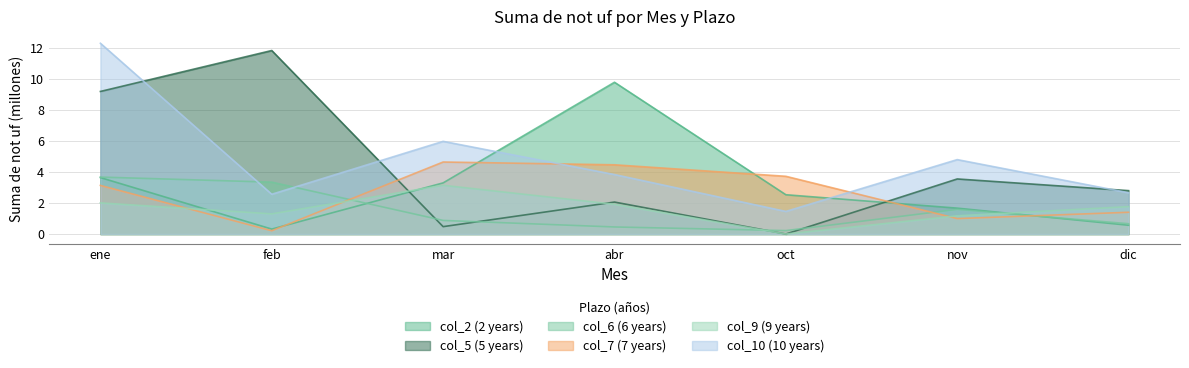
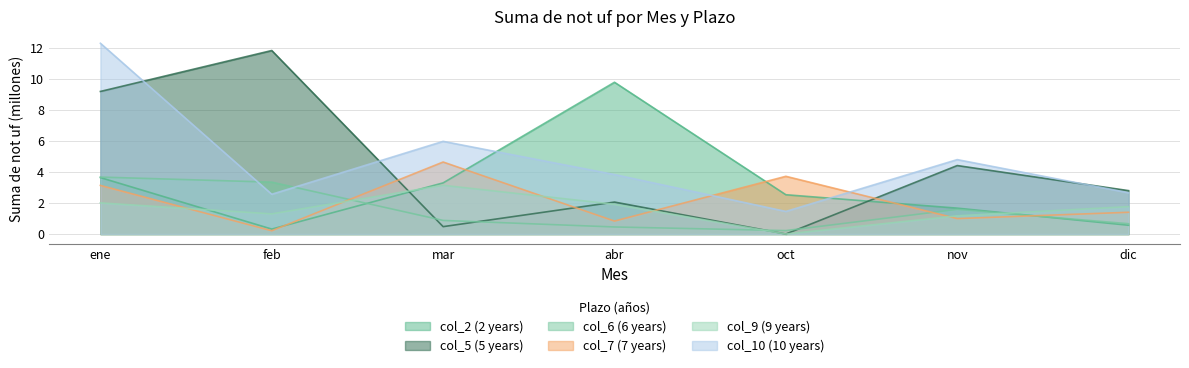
col_7 (7 years), abr: 4.5 -> 0.8
col_5 (5 years), nov: 3.5 -> 4.4
